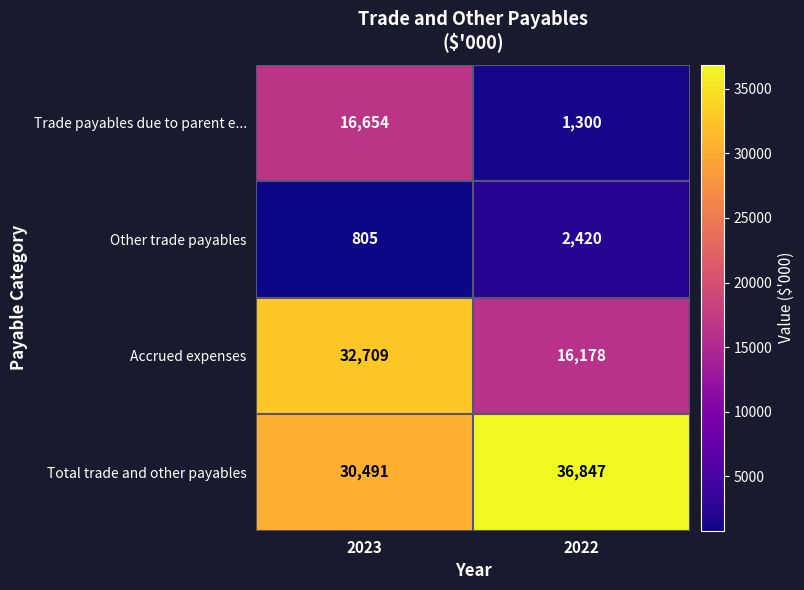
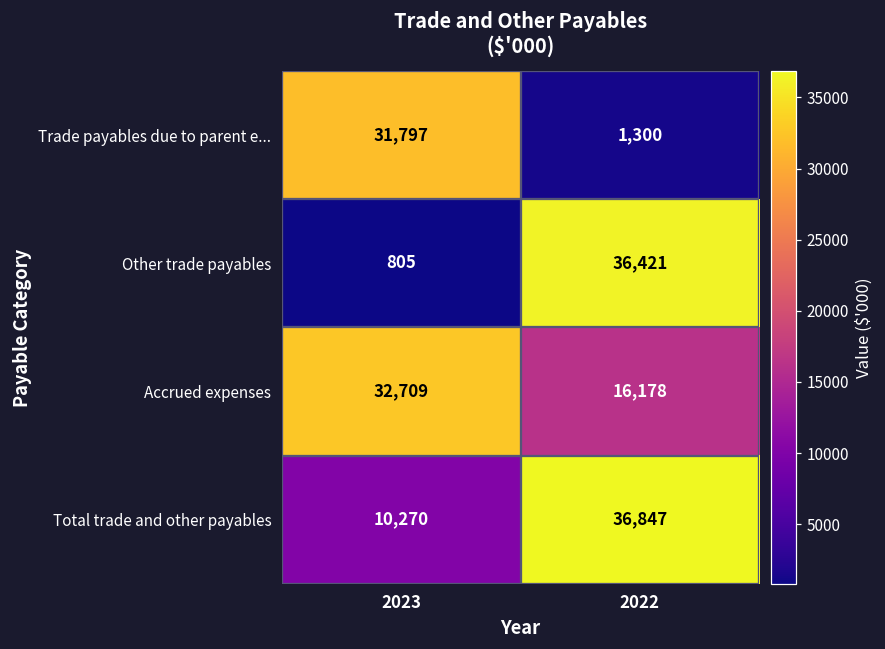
Trade payables due to parent e..., 2023: 16,654 -> 31,797
Other trade payables, 2022: 2,420 -> 36,421
Total trade and other payables, 2023: 30,491 -> 10,270
